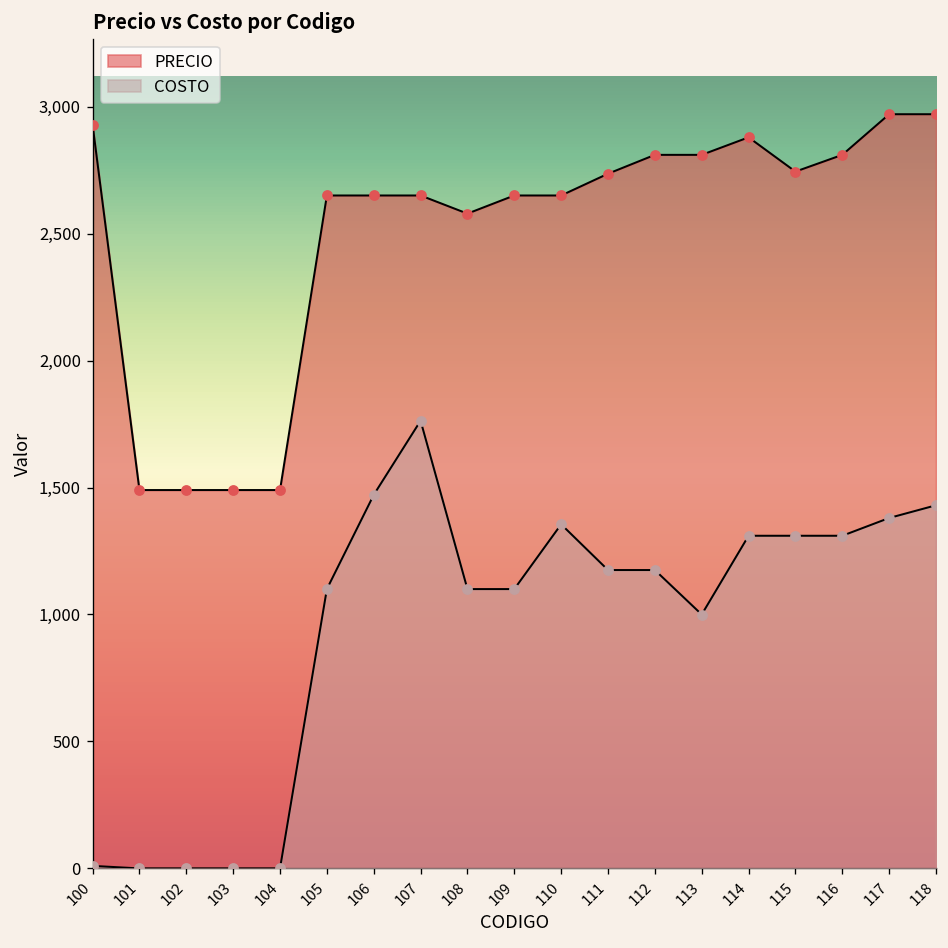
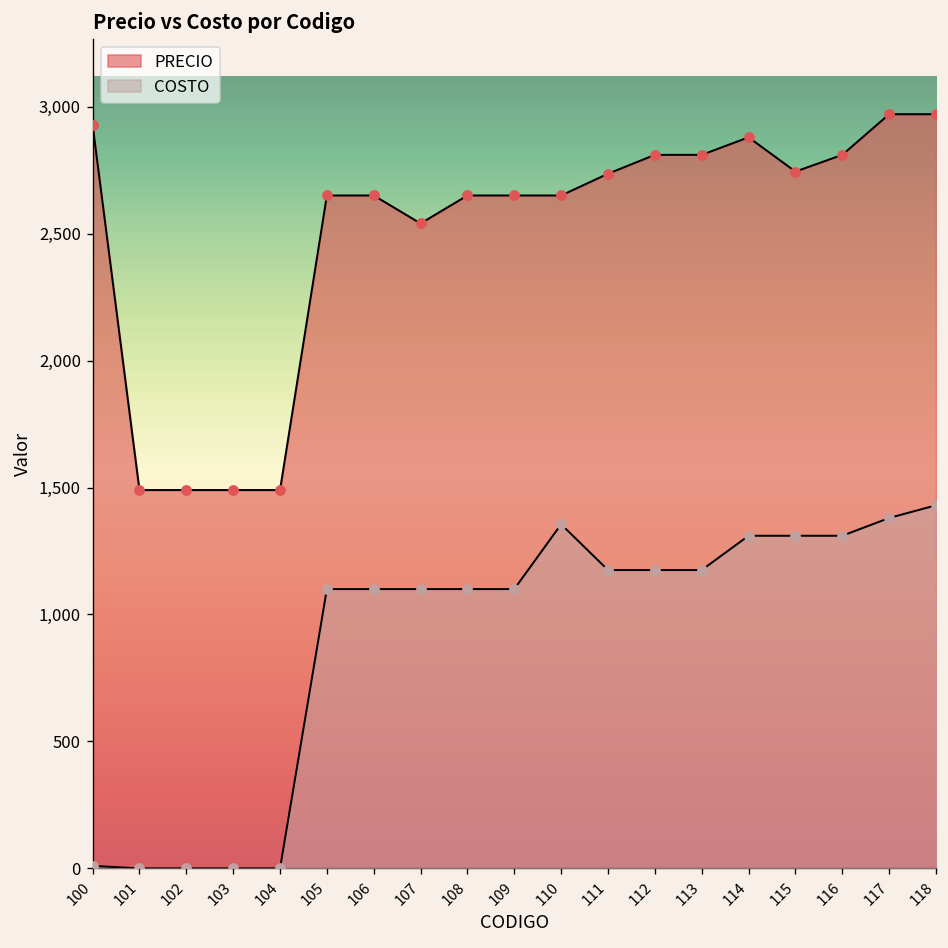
COSTO, 106: 1,470 -> 1,100
PRECIO, 107: 2,650 -> 2,540
COSTO, 107: 1,760 -> 1,100
PRECIO, 108: 2,580 -> 2,650
COSTO, 113: 1,000 -> 1,180
